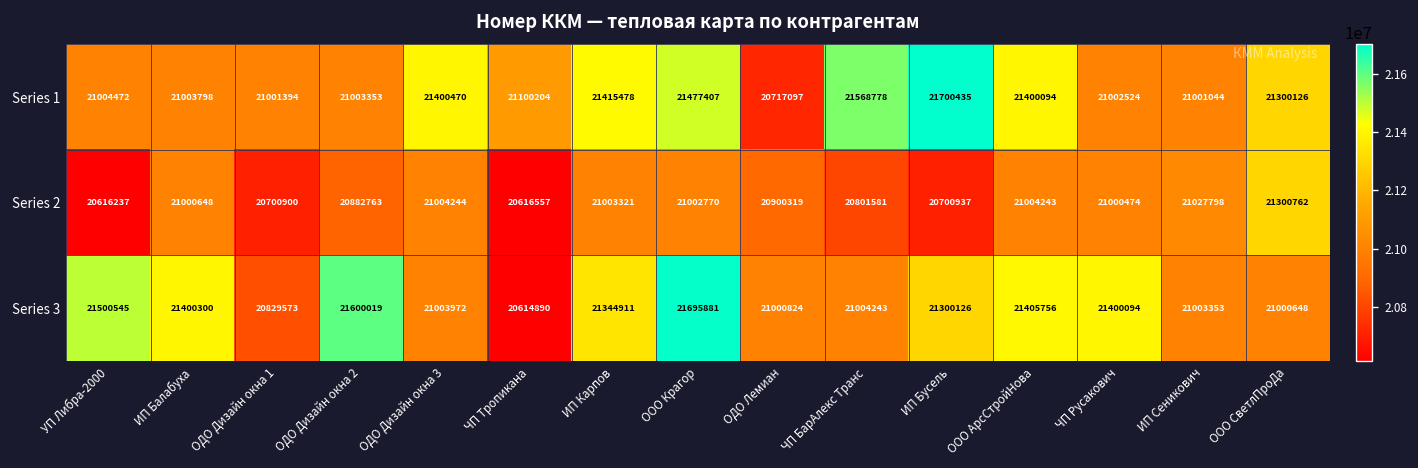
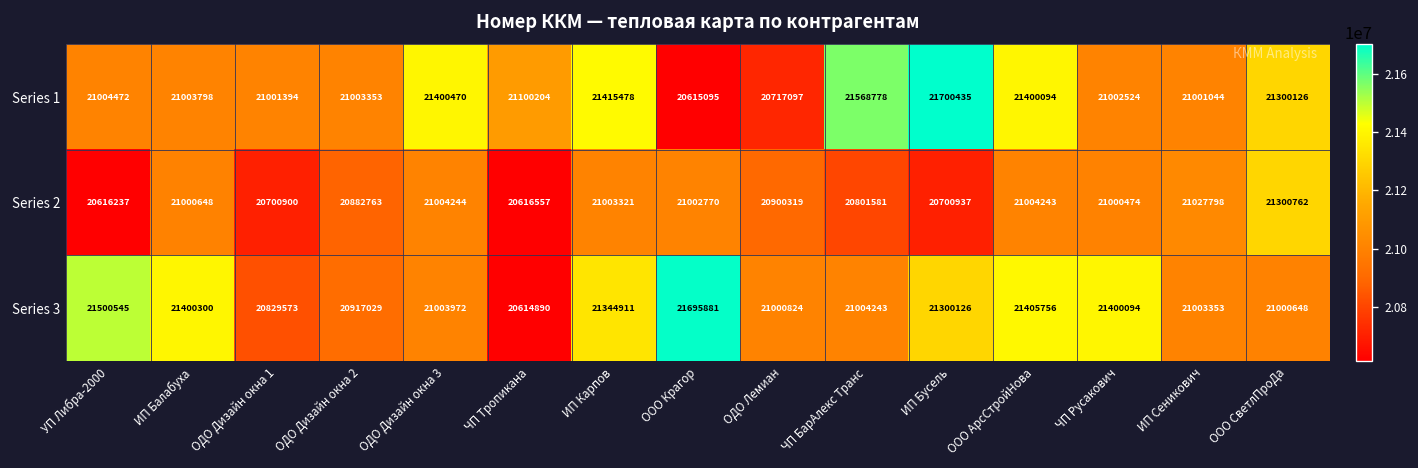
Series 1, ООО Крагор: 21477407 -> 20615095
Series 3, ОДО Дизайн окна 2: 21600019 -> 20917029
